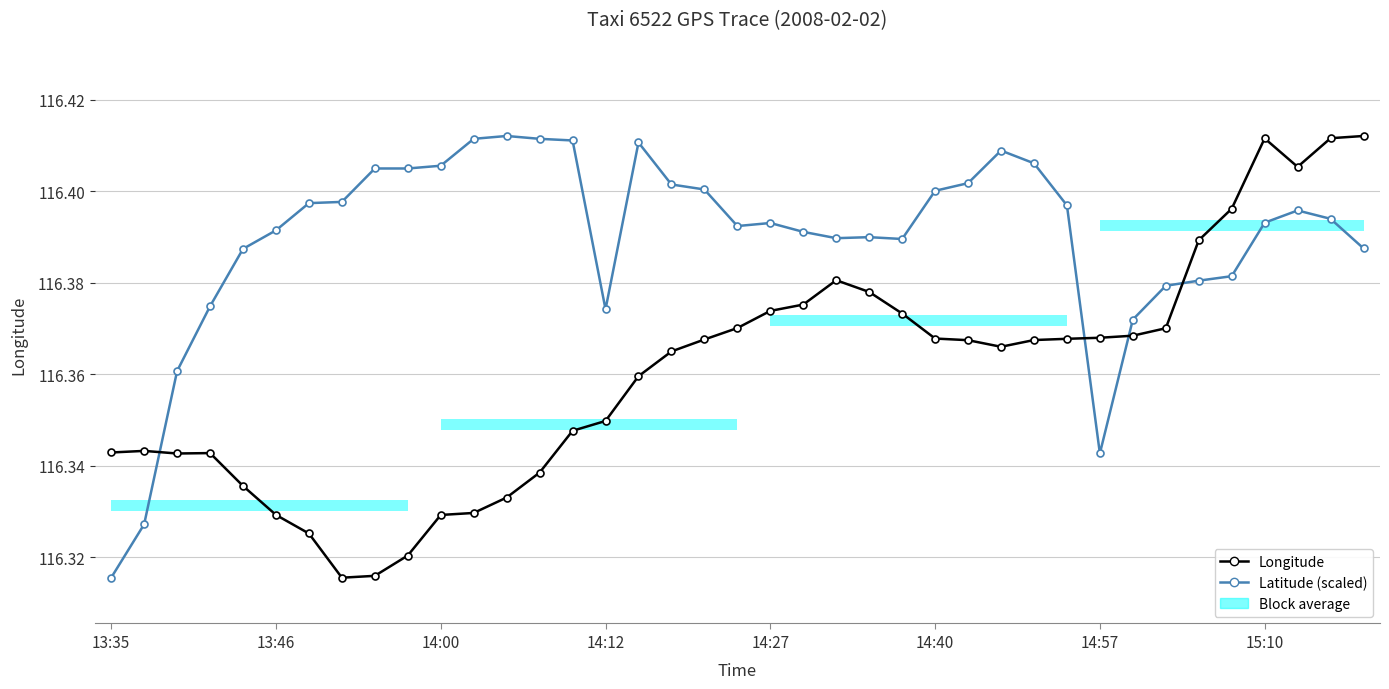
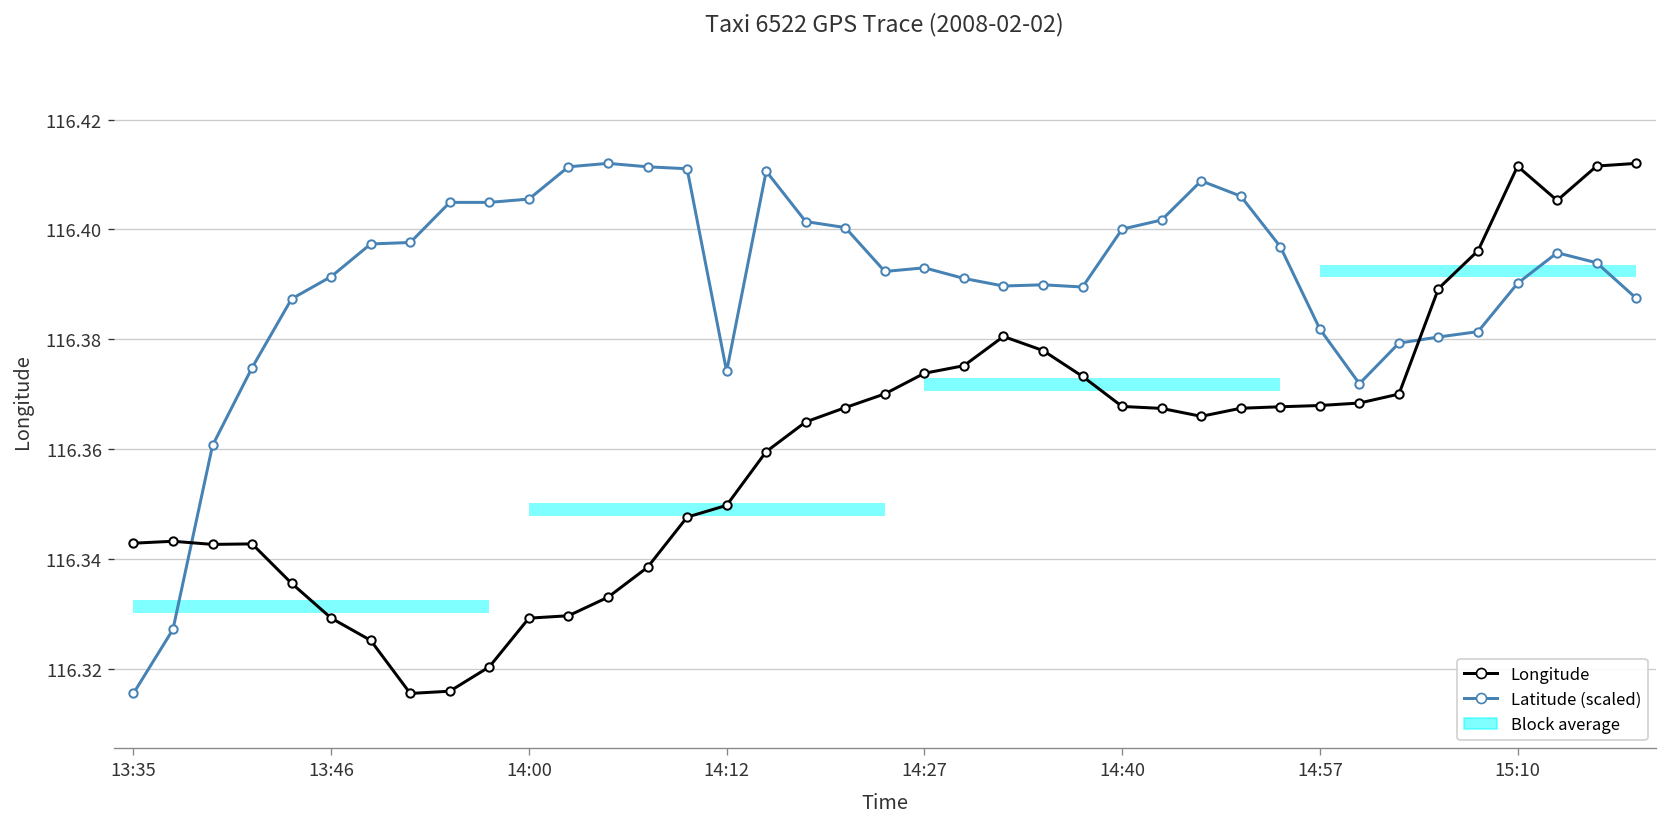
Latitude (scaled), 14:57: 116.343 -> 116.382
Latitude (scaled), 15:10: 116.393 -> 116.390
